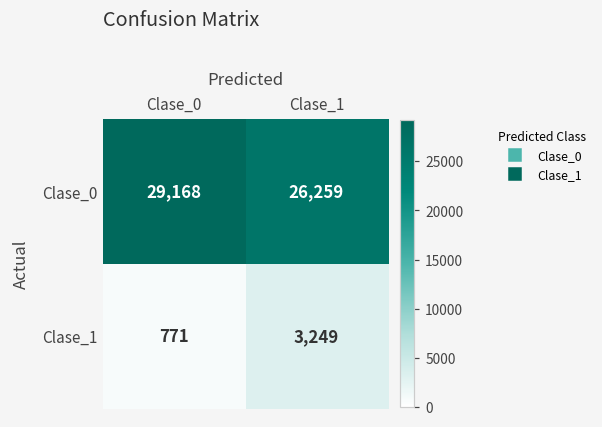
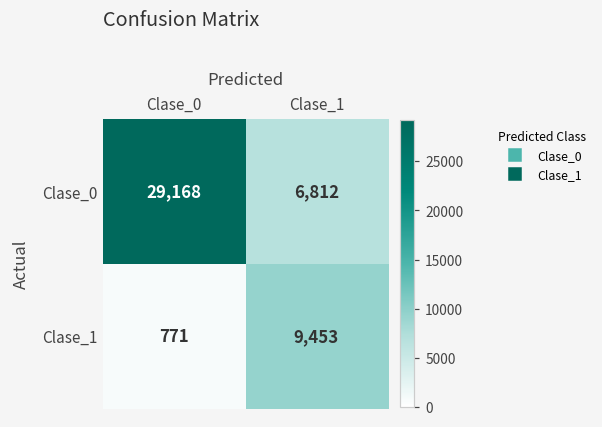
Clase_0, Clase_1: 26,259 -> 6,812
Clase_1, Clase_1: 3,249 -> 9,453
